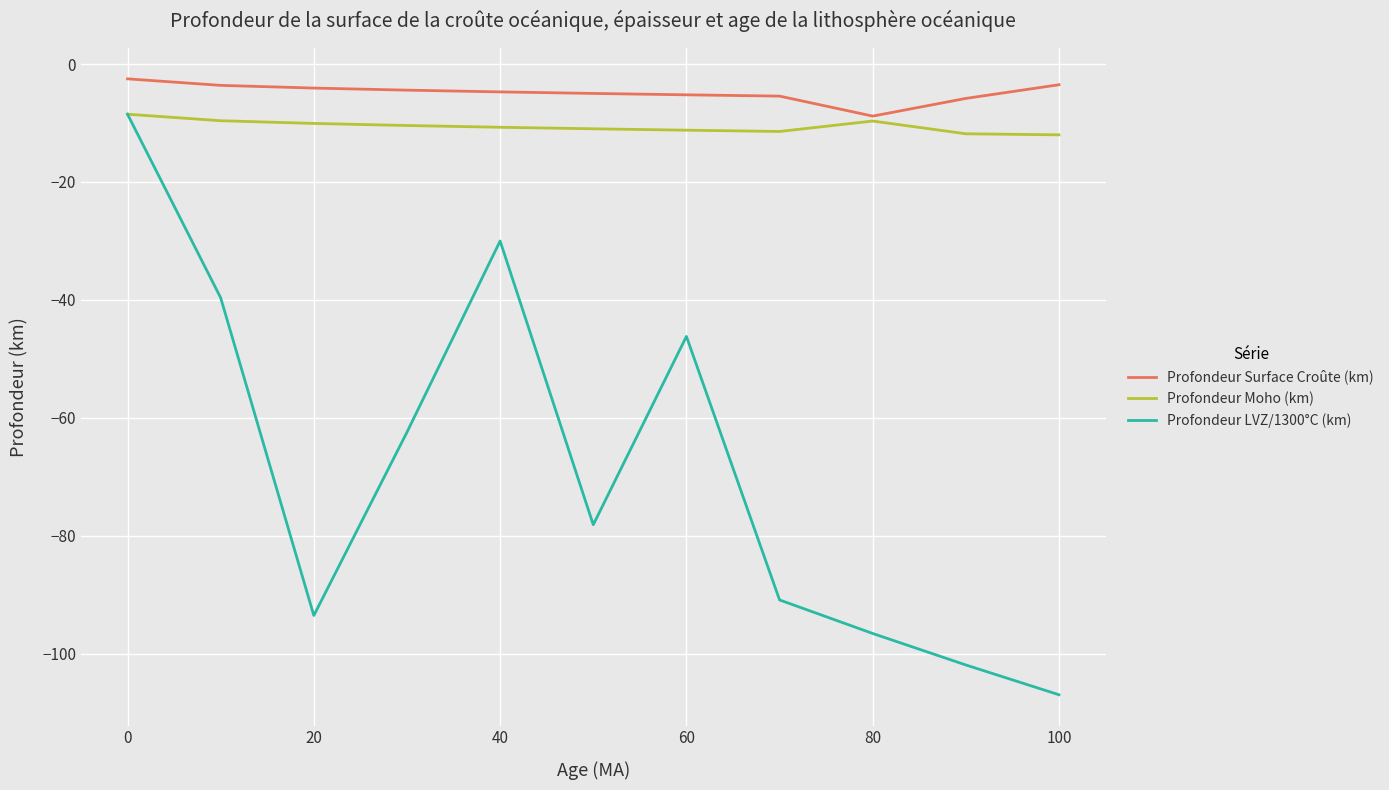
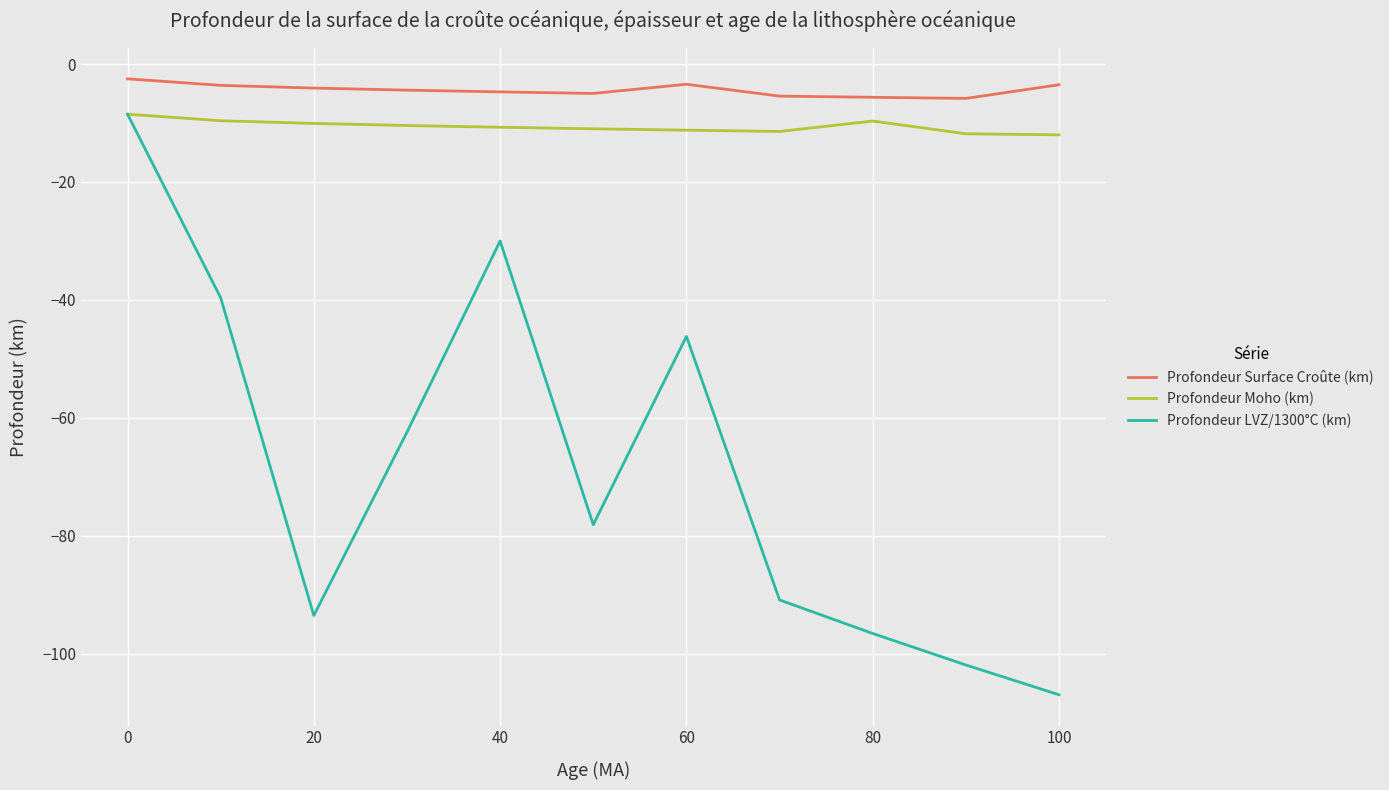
Profondeur Surface Croûte (km), 60: -5 -> -3
Profondeur Surface Croûte (km), 80: -9 -> -6
